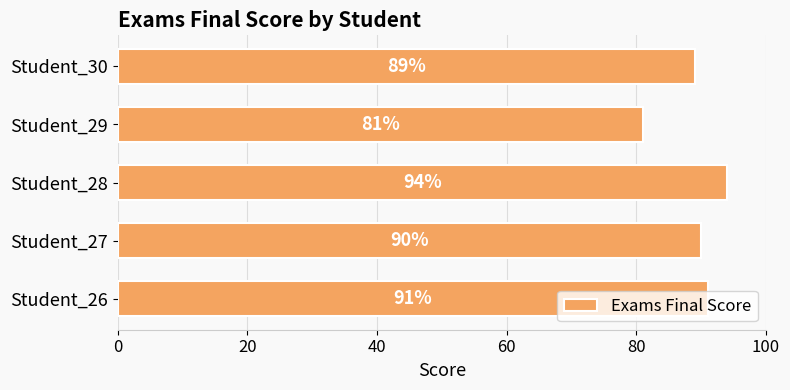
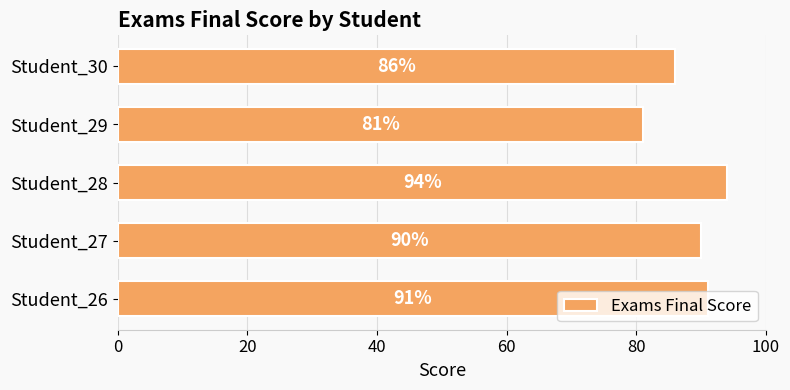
Student_30: 89% -> 86%
